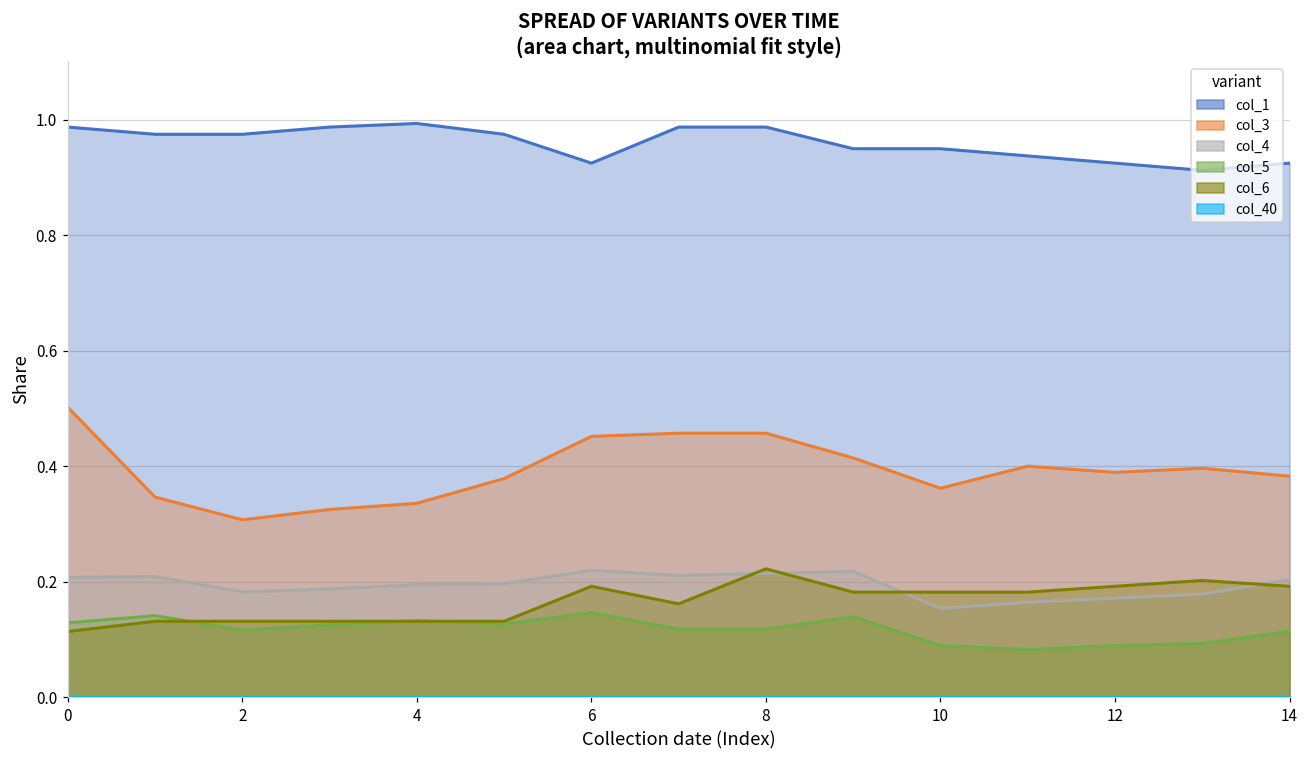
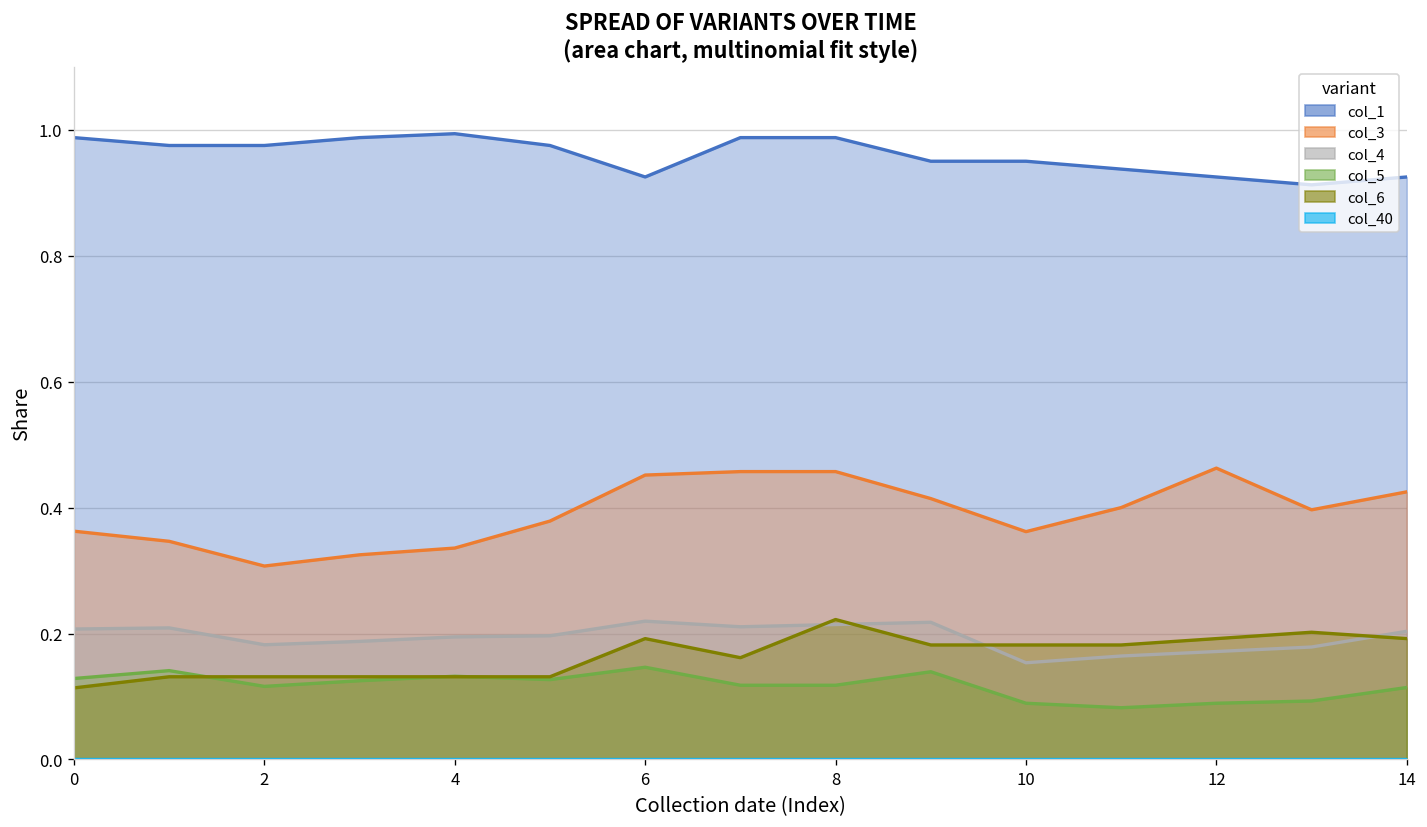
col_3, 0: 0.50 -> 0.36
col_3, 12: 0.39 -> 0.46
col_3, 14: 0.38 -> 0.42
